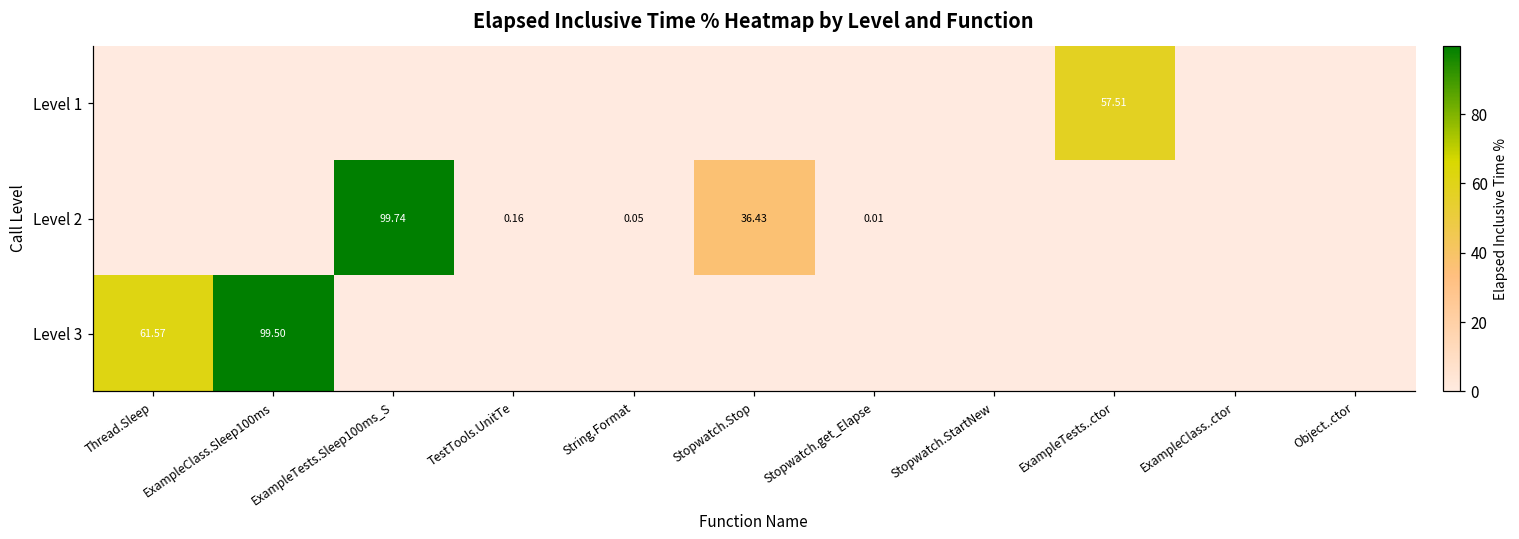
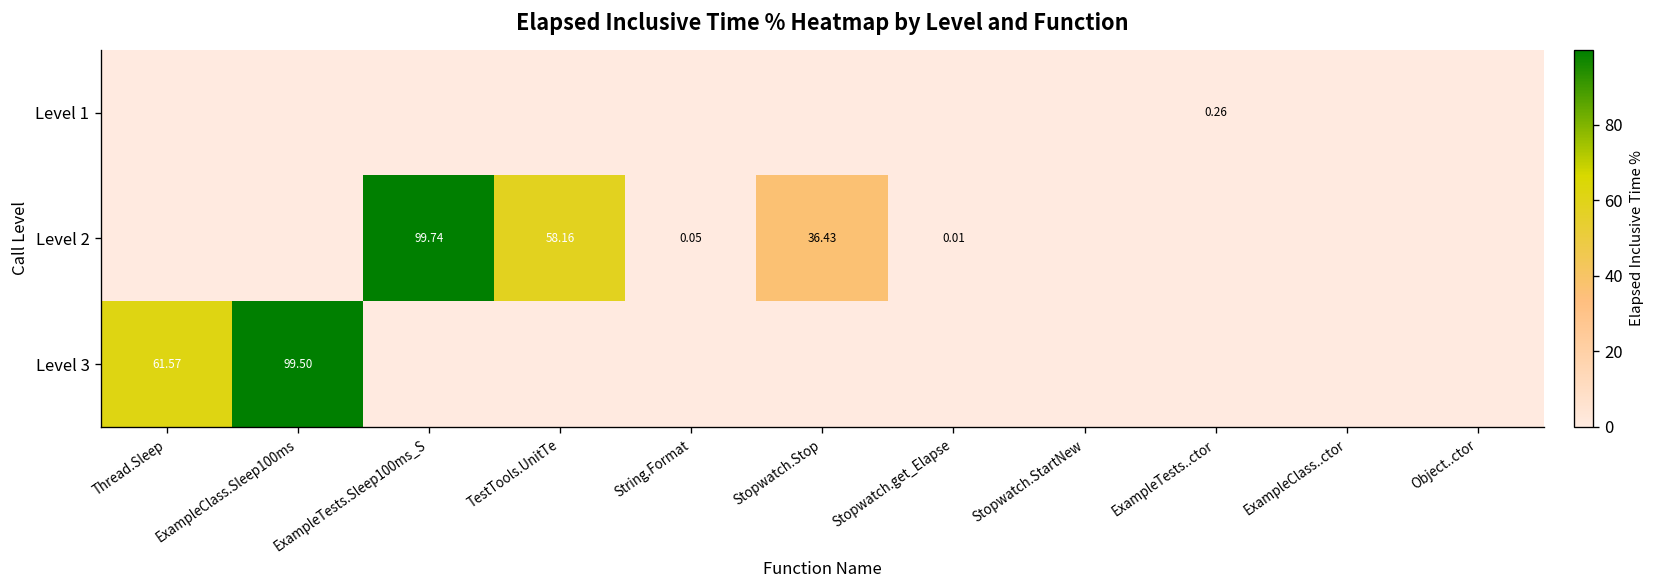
Level 1, ExampleTests..ctor: 57.51 -> 0.26
Level 2, TestTools.UnitTe: 0.16 -> 58.16
